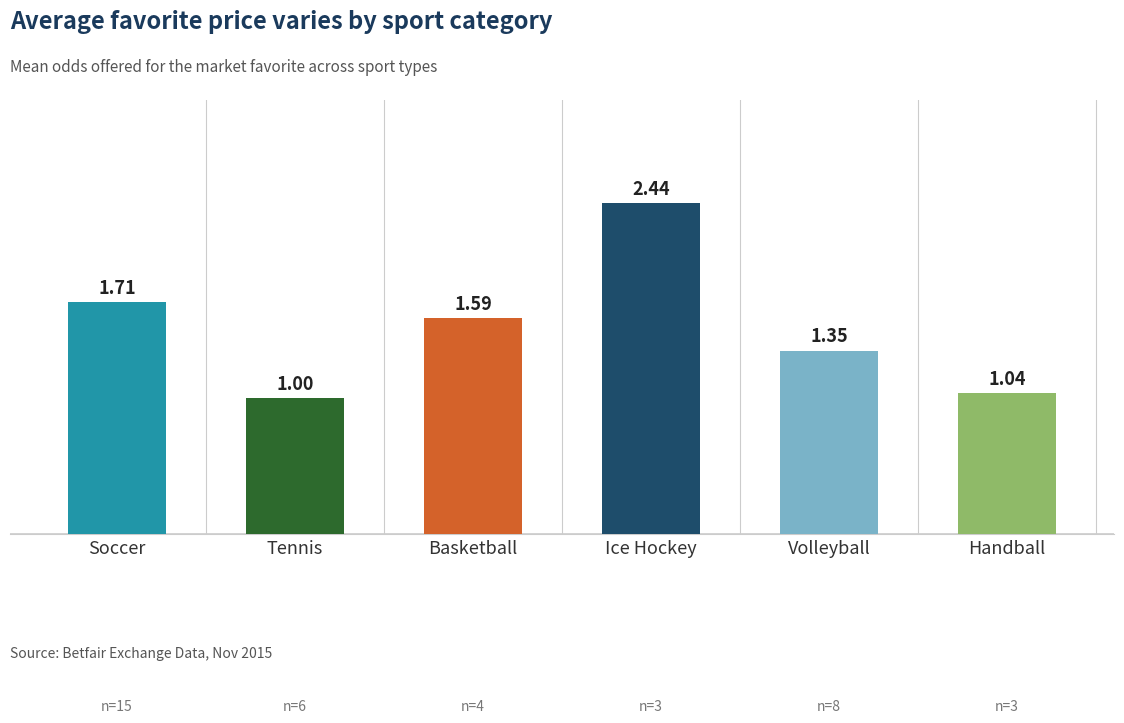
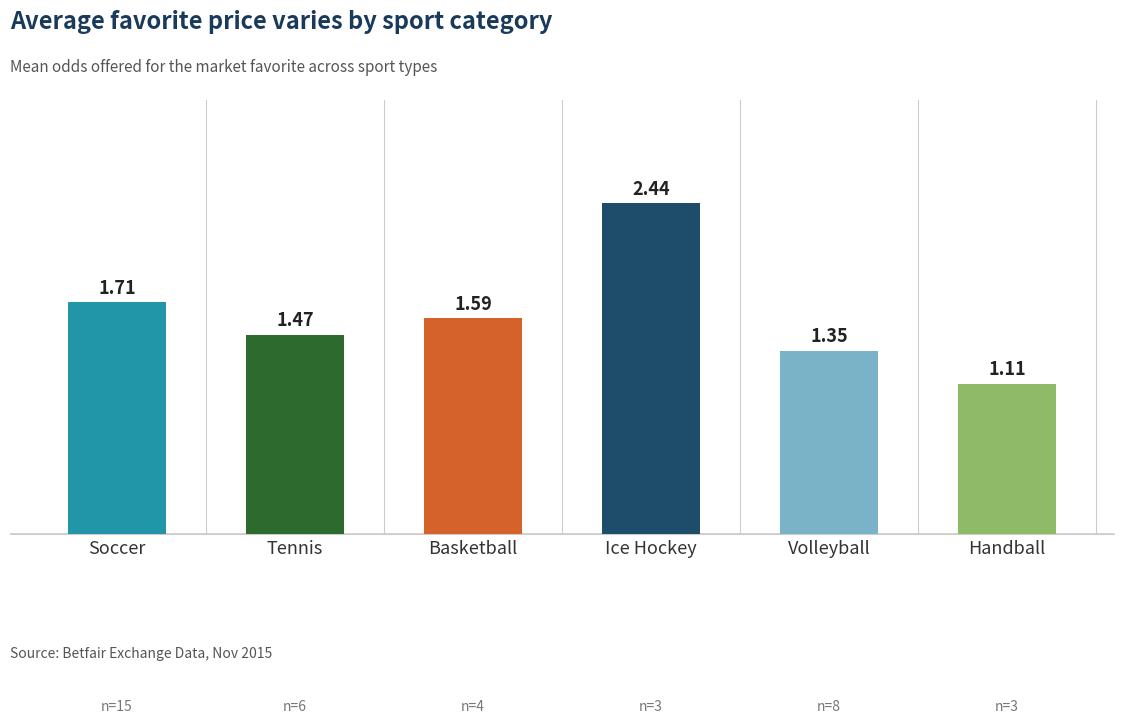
Tennis: 1.00 -> 1.47
Handball: 1.04 -> 1.11
